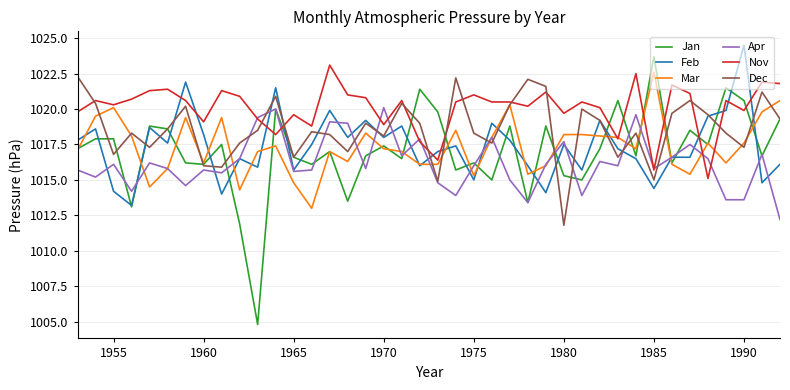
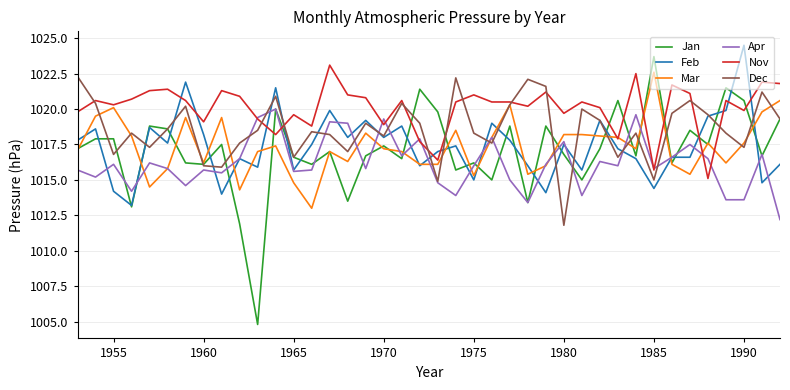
Apr, 1970: 1020.1 -> 1019.3
Jan, 1980: 1015.3 -> 1016.8
